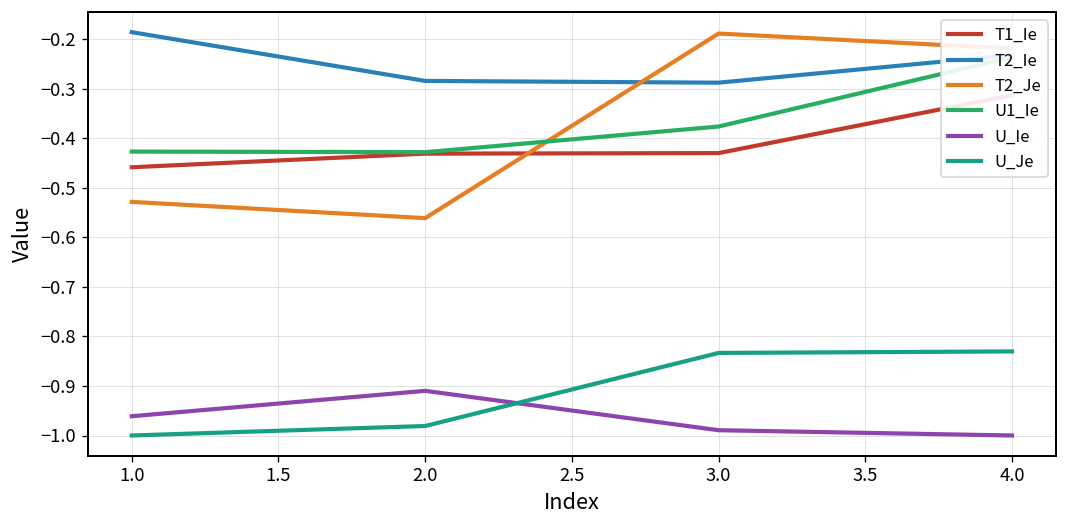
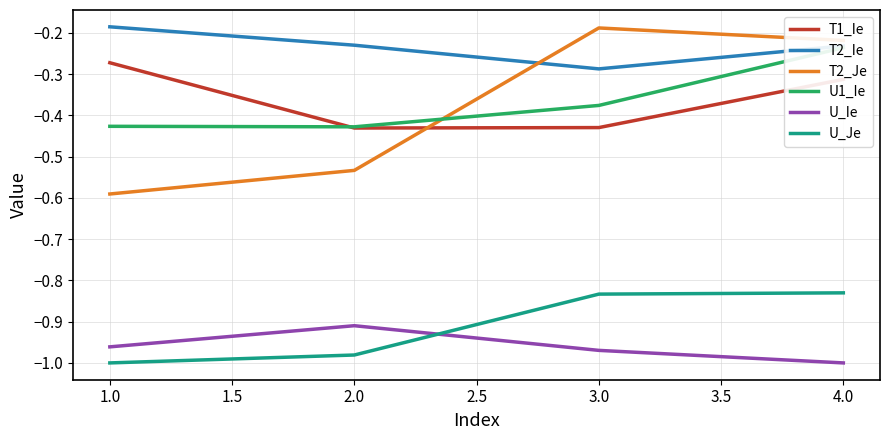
T1_Ie, 1.0: -0.46 -> -0.27
T2_Je, 1.0: -0.53 -> -0.59
T2_Ie, 2.0: -0.28 -> -0.23
T2_Je, 2.0: -0.56 -> -0.53
U_Ie, 3.0: -0.99 -> -0.97
